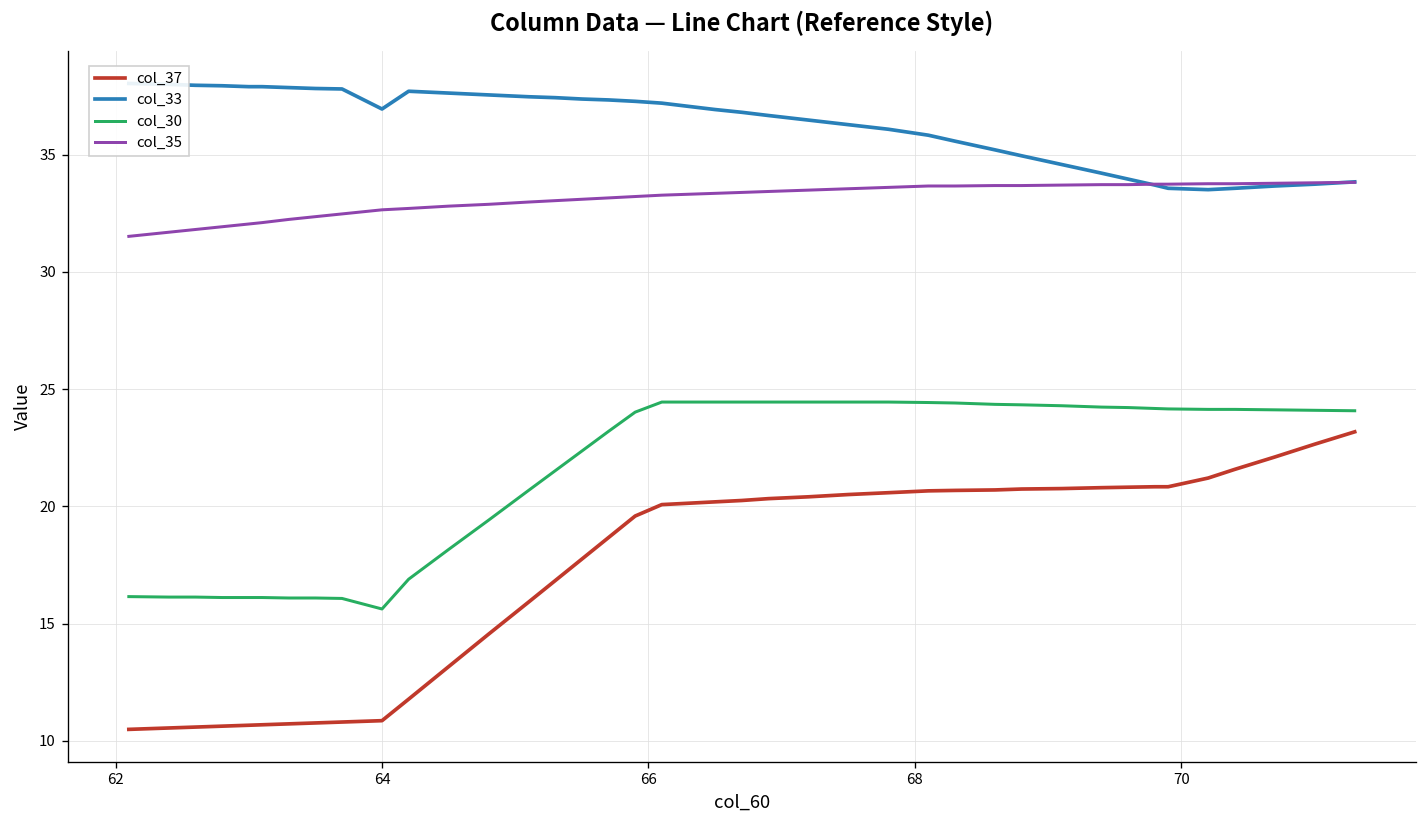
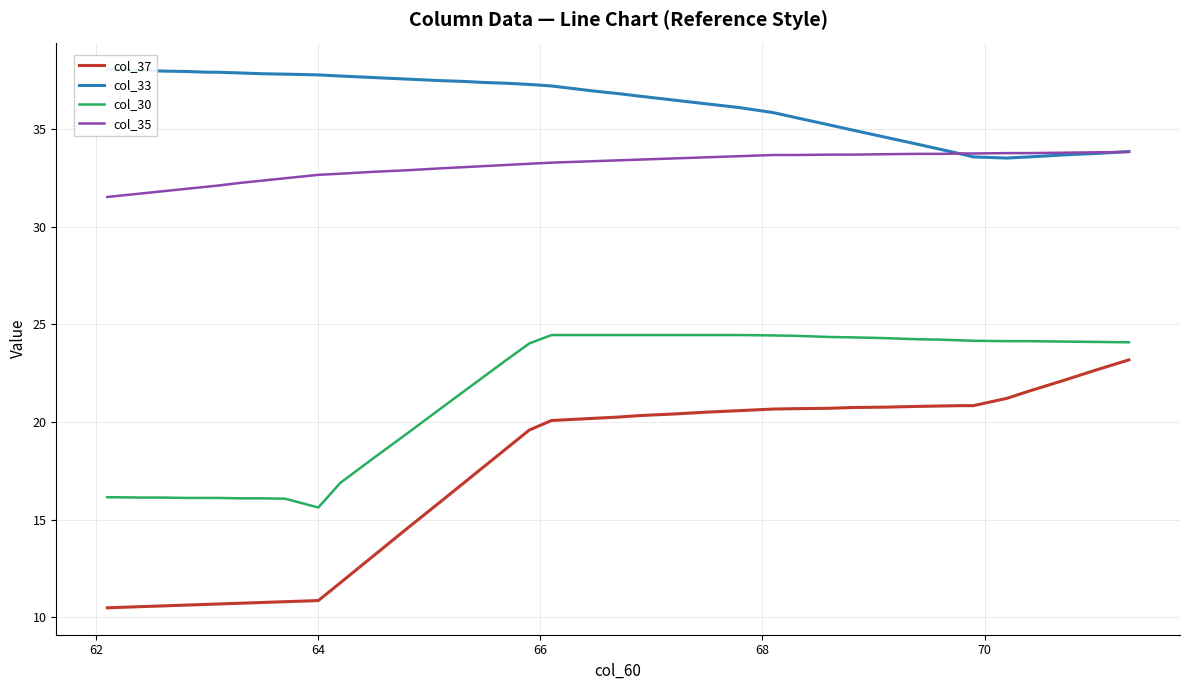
col_33, 64: 36.9 -> 37.8
